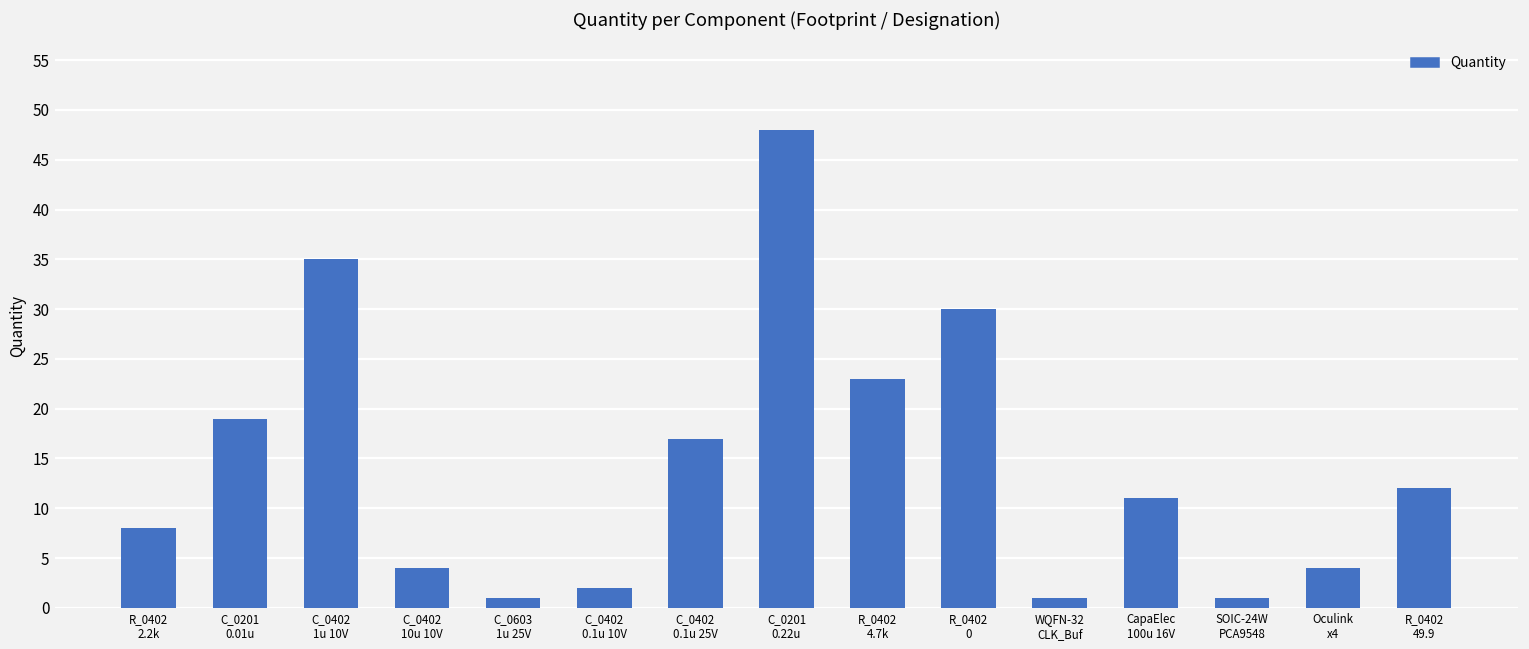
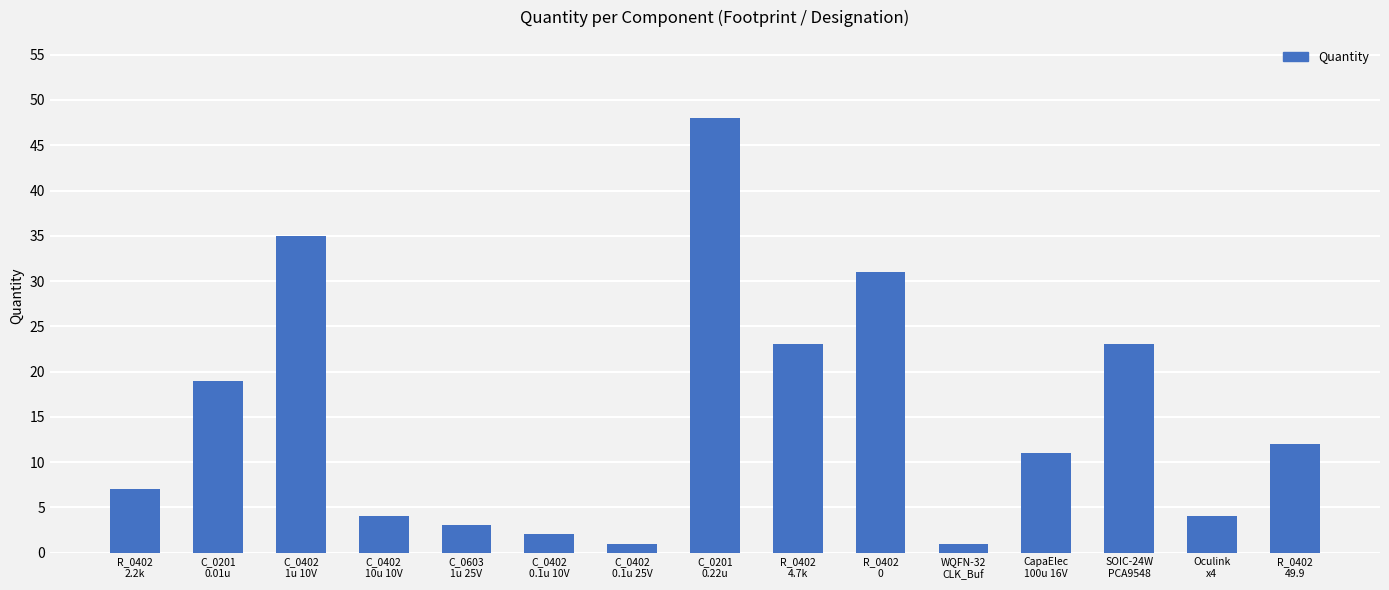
R_0402 2.2k: 8 -> 7
C_0603 1u 25V: 1 -> 3
C_0402 0.1u 25V: 17 -> 1
R_0402 0: 30 -> 31
SOIC-24W PCA9548: 1 -> 23
